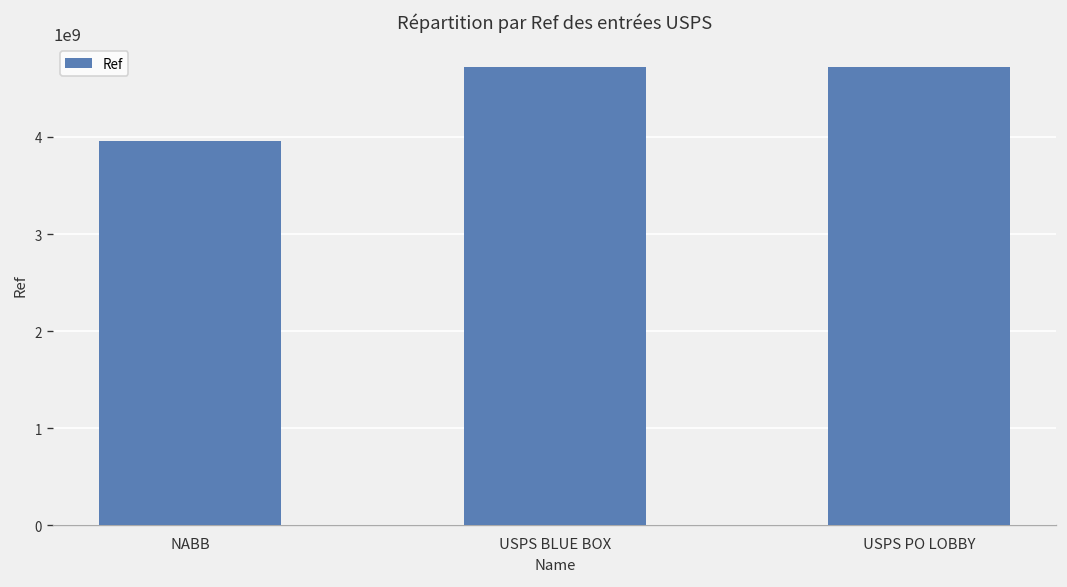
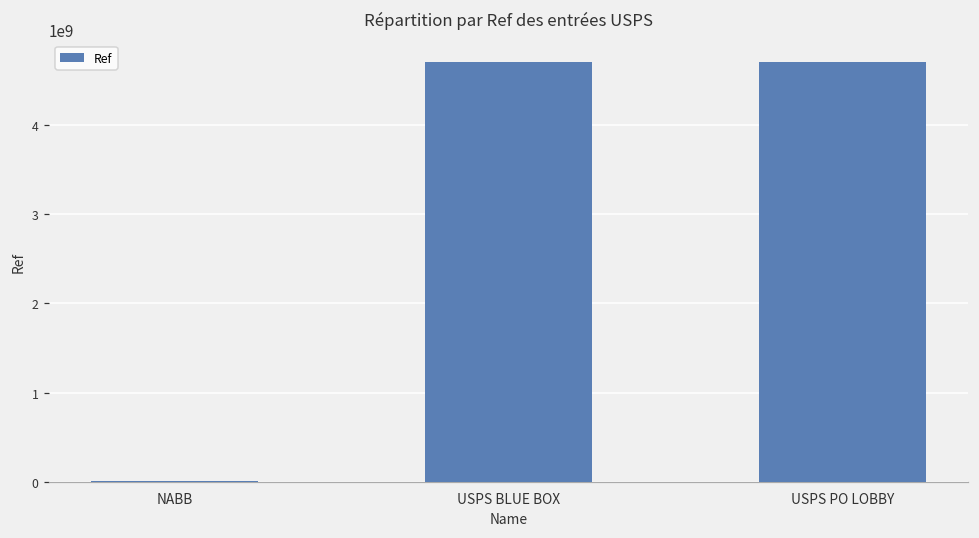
NABB: 4000000000 -> 0
